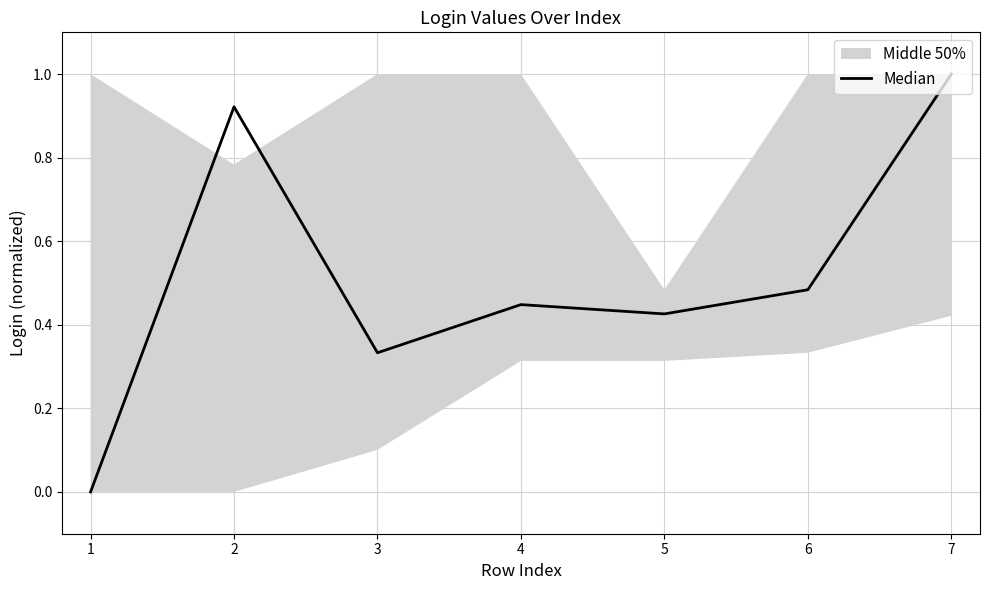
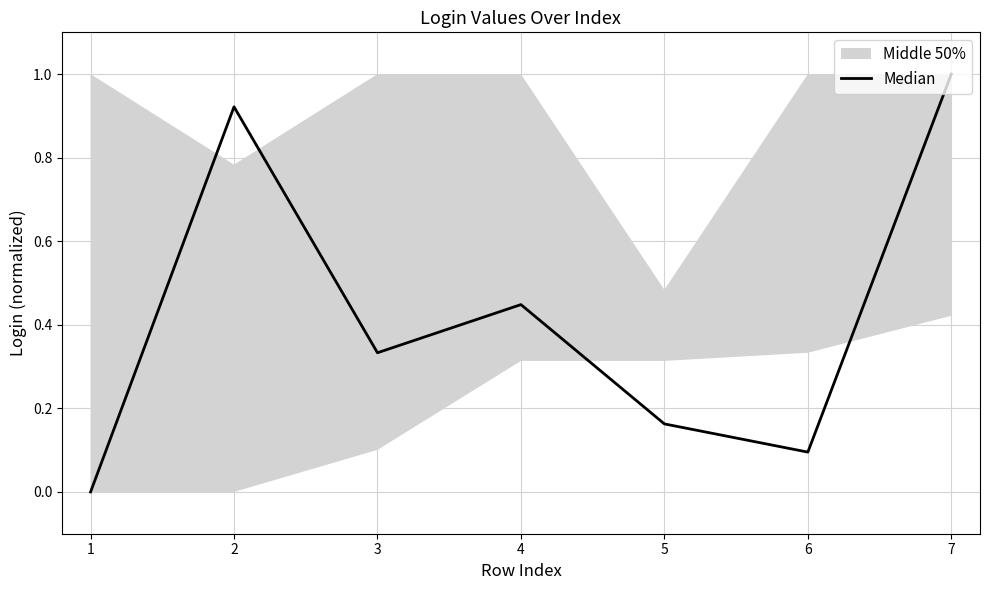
Median, 5: 0.43 -> 0.16
Median, 6: 0.48 -> 0.10
